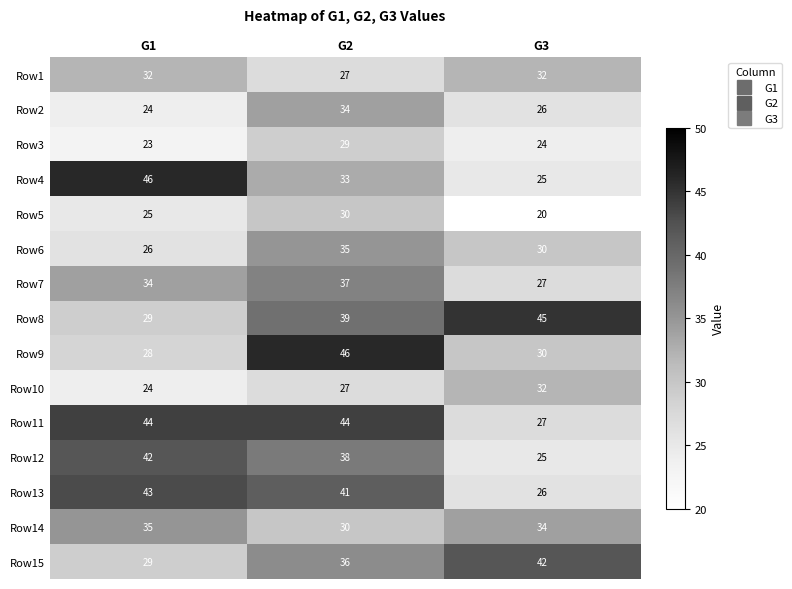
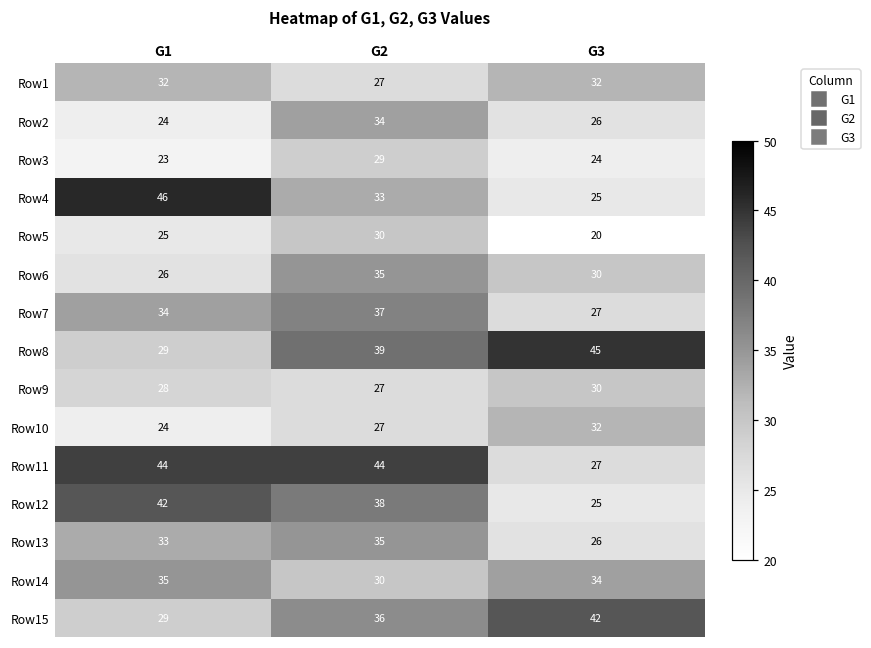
Row9, G2: 46 -> 27
Row13, G1: 43 -> 33
Row13, G2: 41 -> 35
